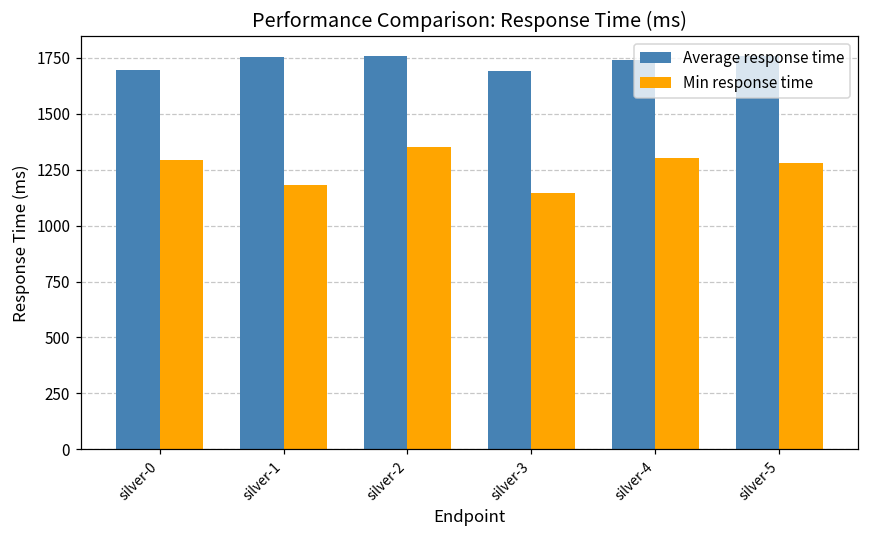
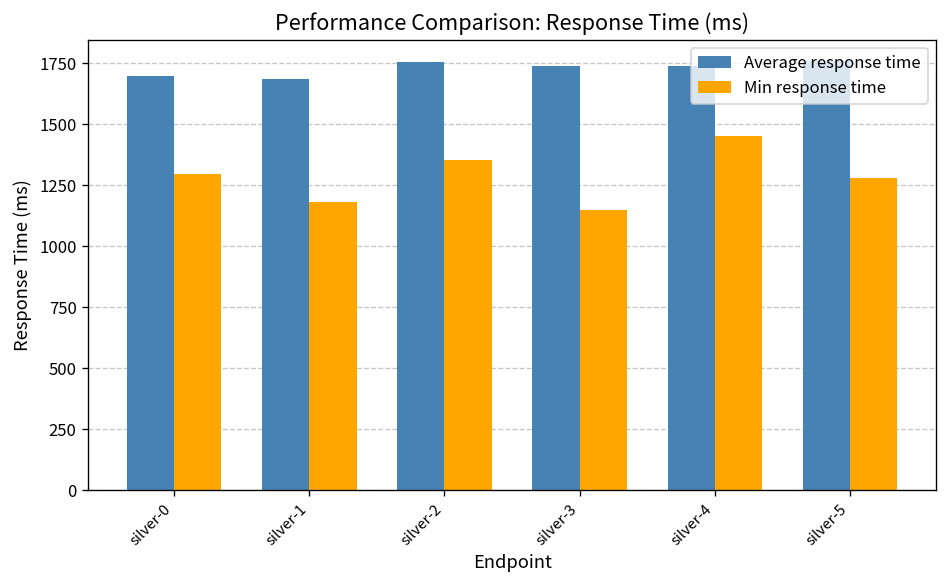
Average response time, silver-1: 1760 -> 1680
Average response time, silver-3: 1690 -> 1740
Min response time, silver-4: 1300 -> 1450
